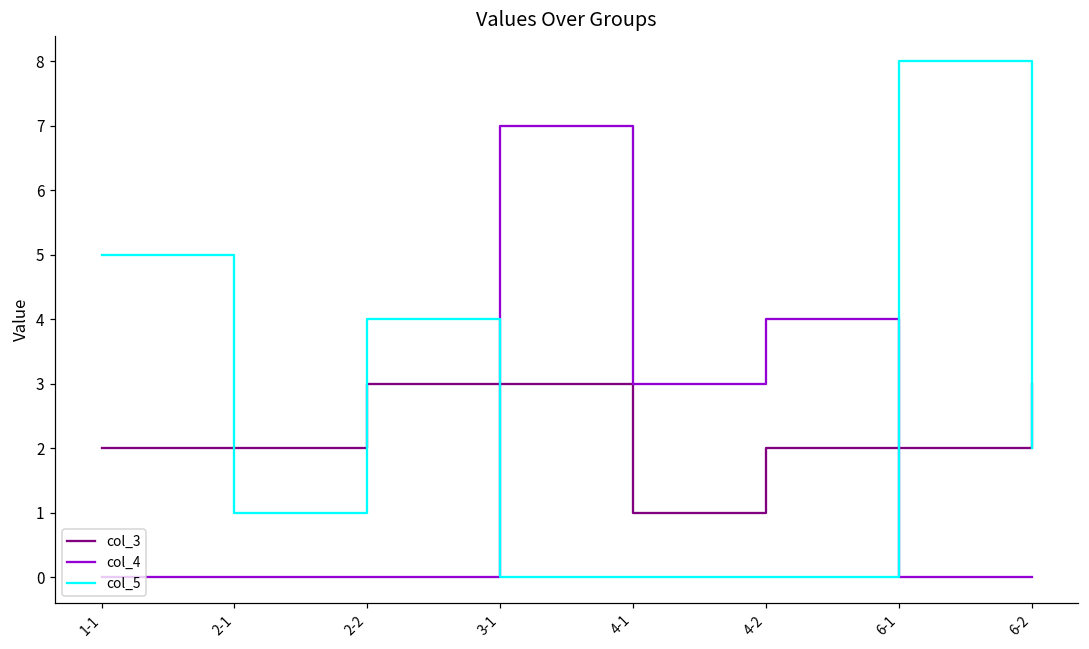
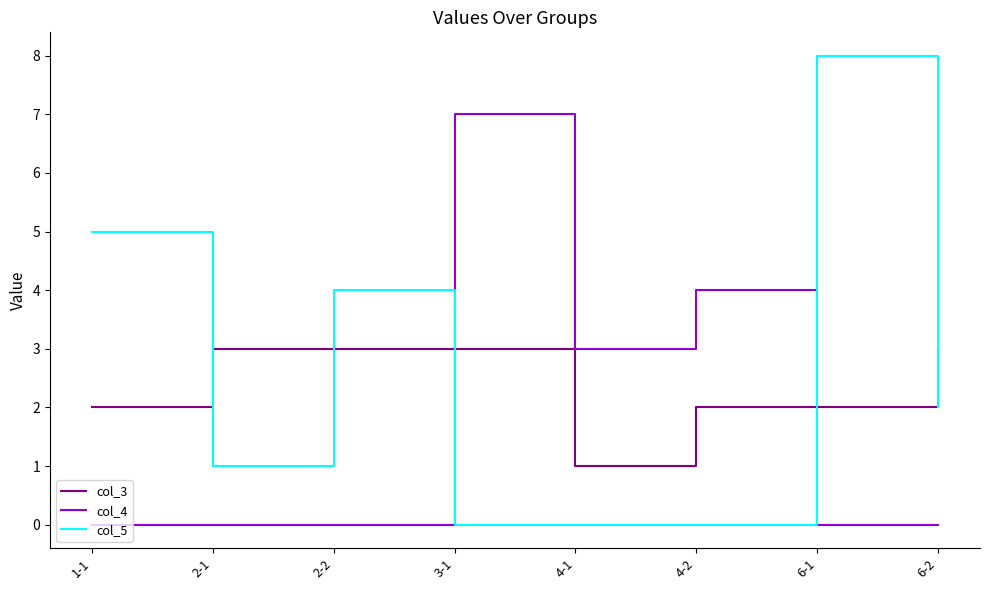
col_3, 2-1: 2 -> 3
